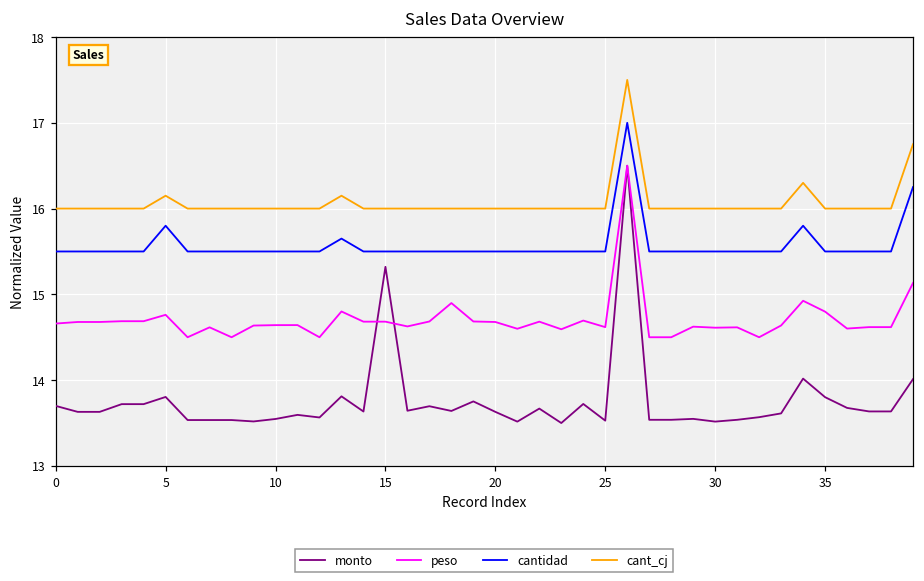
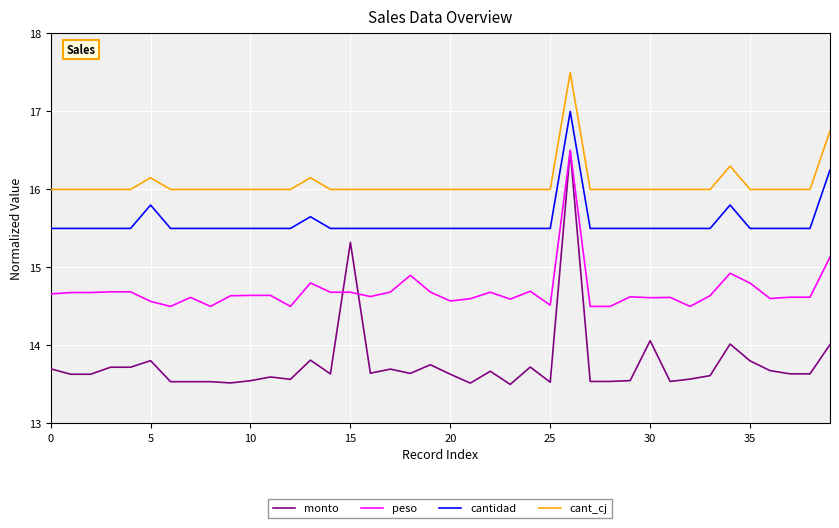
peso, 5: 14.8 -> 14.6
peso, 20: 14.7 -> 14.6
peso, 25: 14.6 -> 14.5
monto, 30: 13.5 -> 14.1
